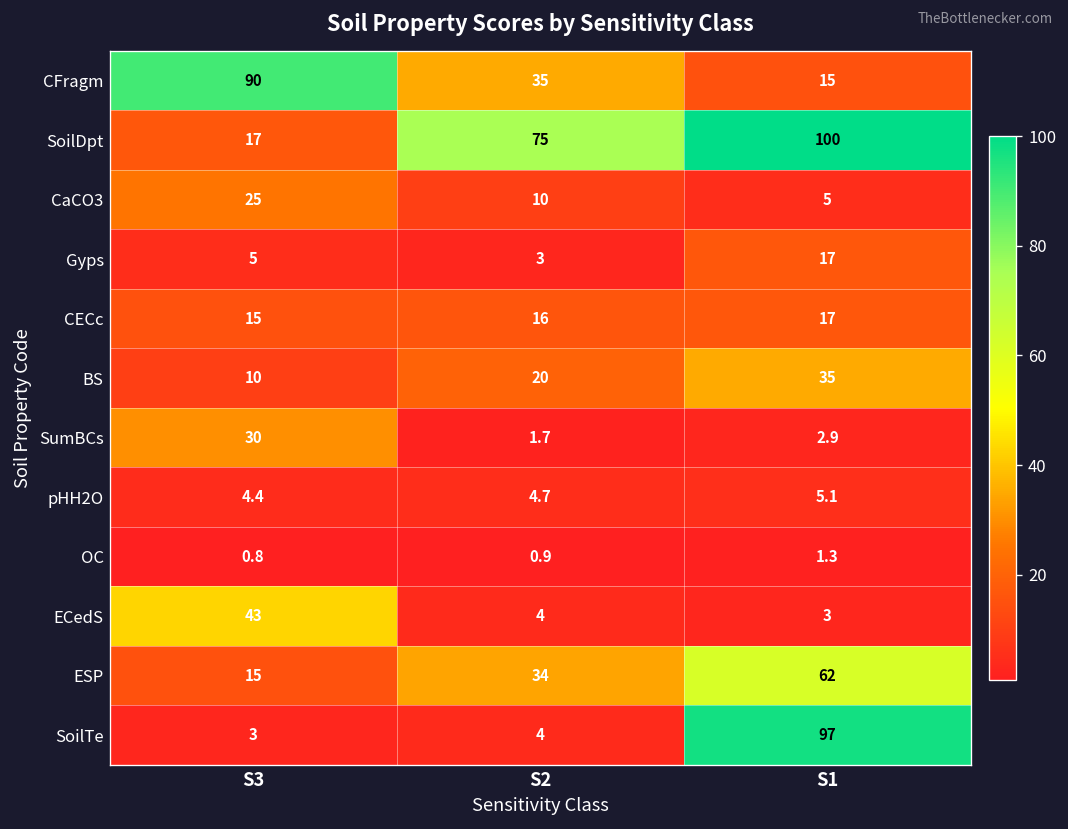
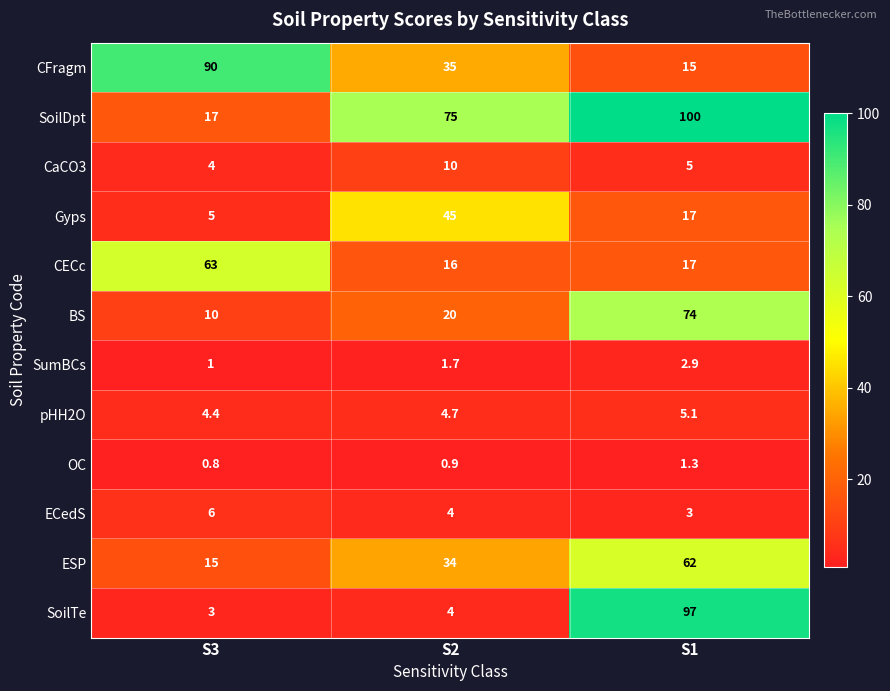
CaCO3, S3: 25 -> 4
Gyps, S2: 3 -> 45
CECc, S3: 15 -> 63
BS, S1: 35 -> 74
SumBCs, S3: 30 -> 1
ECedS, S3: 43 -> 6
